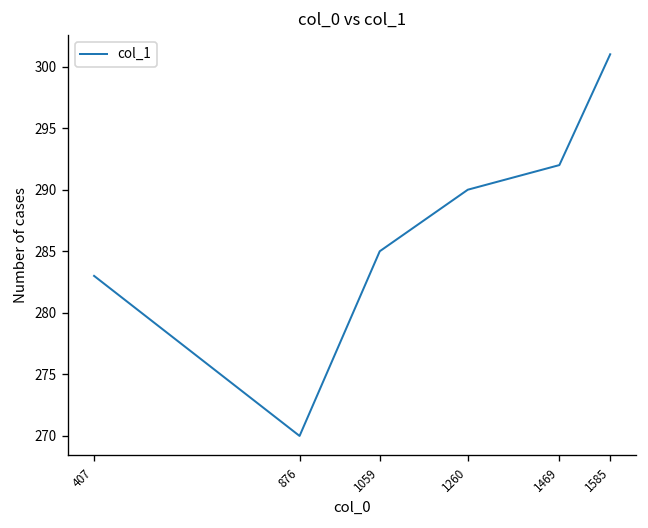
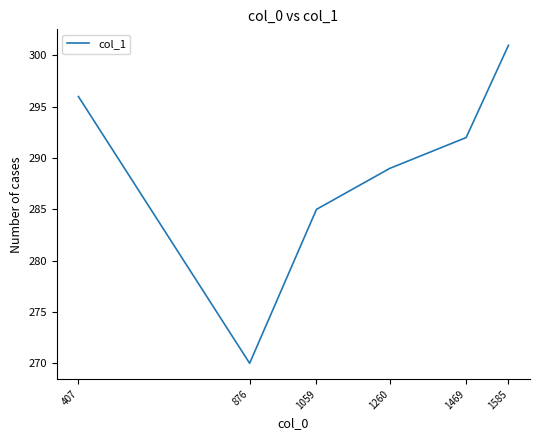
407: 283 -> 296
1260: 290 -> 289
